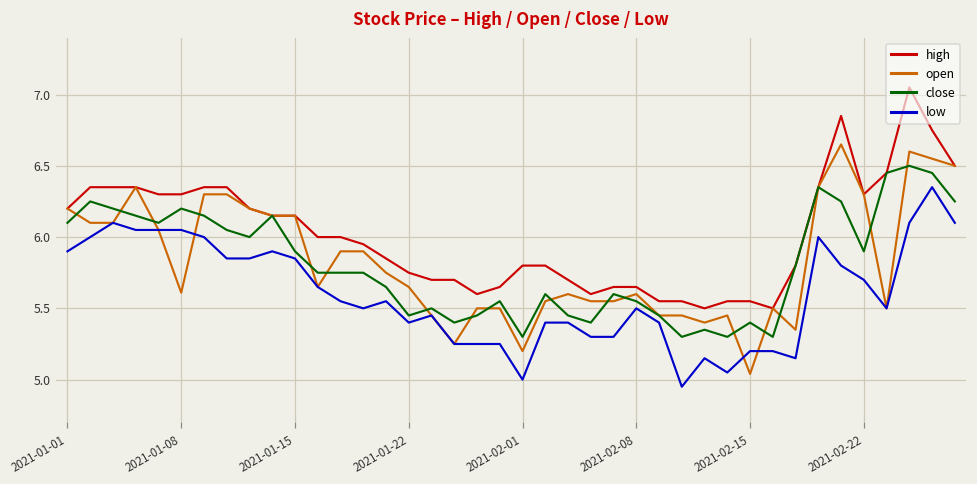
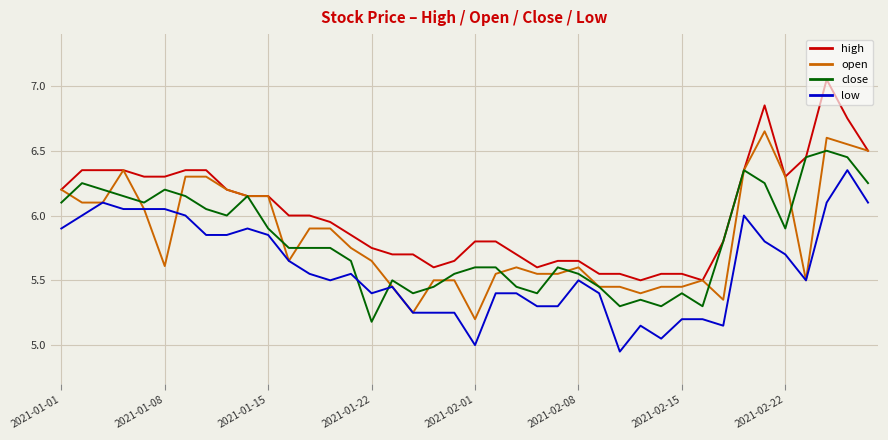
close, 2021-01-22: 5.45 -> 5.18
close, 2021-02-01: 5.3 -> 5.6
open, 2021-02-15: 5.04 -> 5.45
